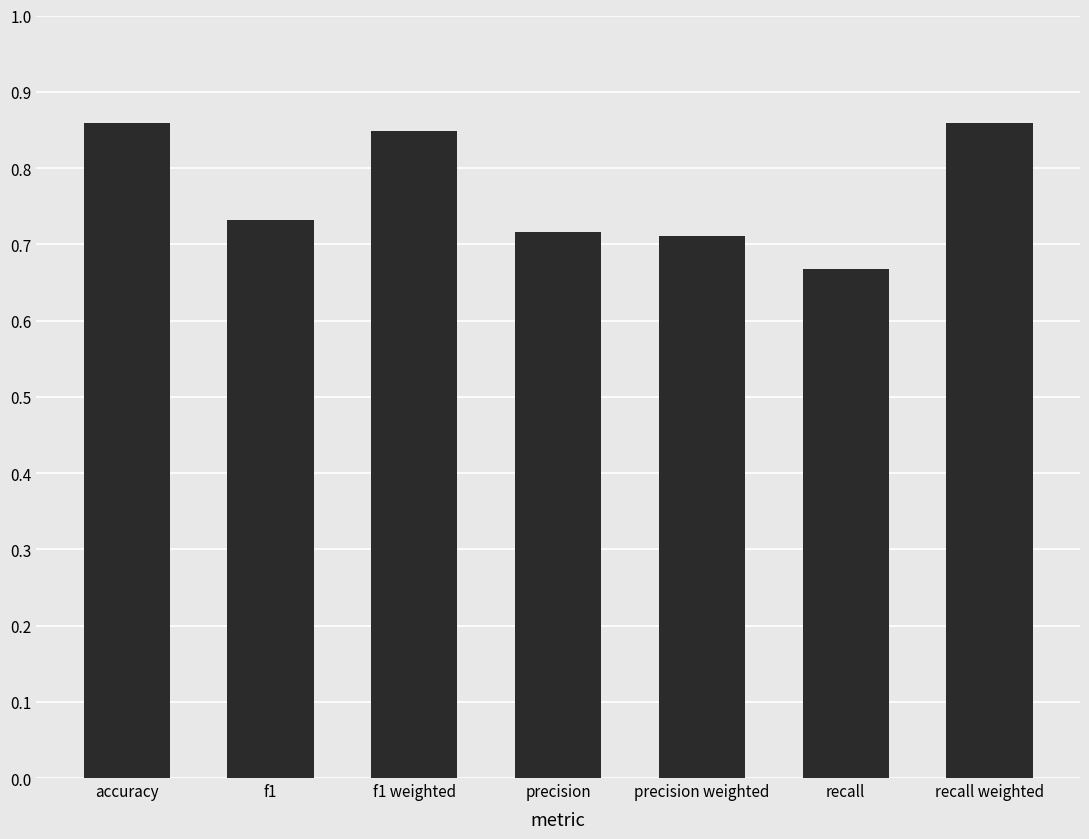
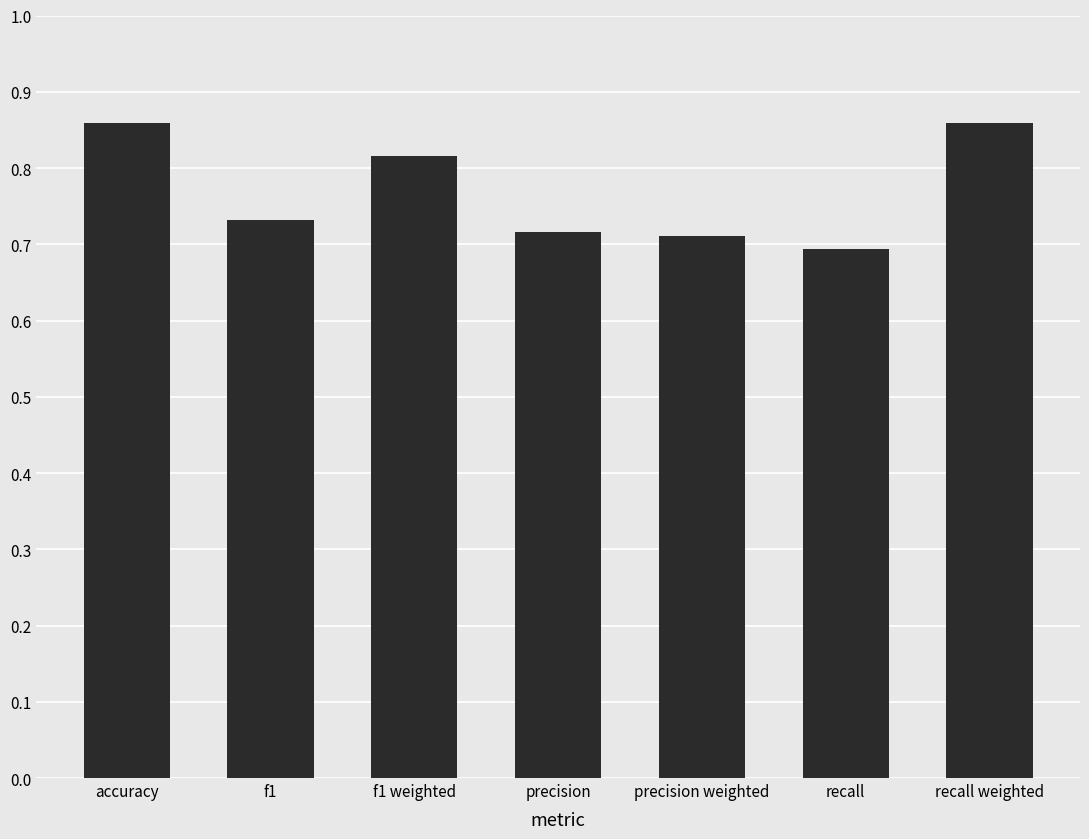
f1 weighted: 0.85 -> 0.82
recall: 0.67 -> 0.69
